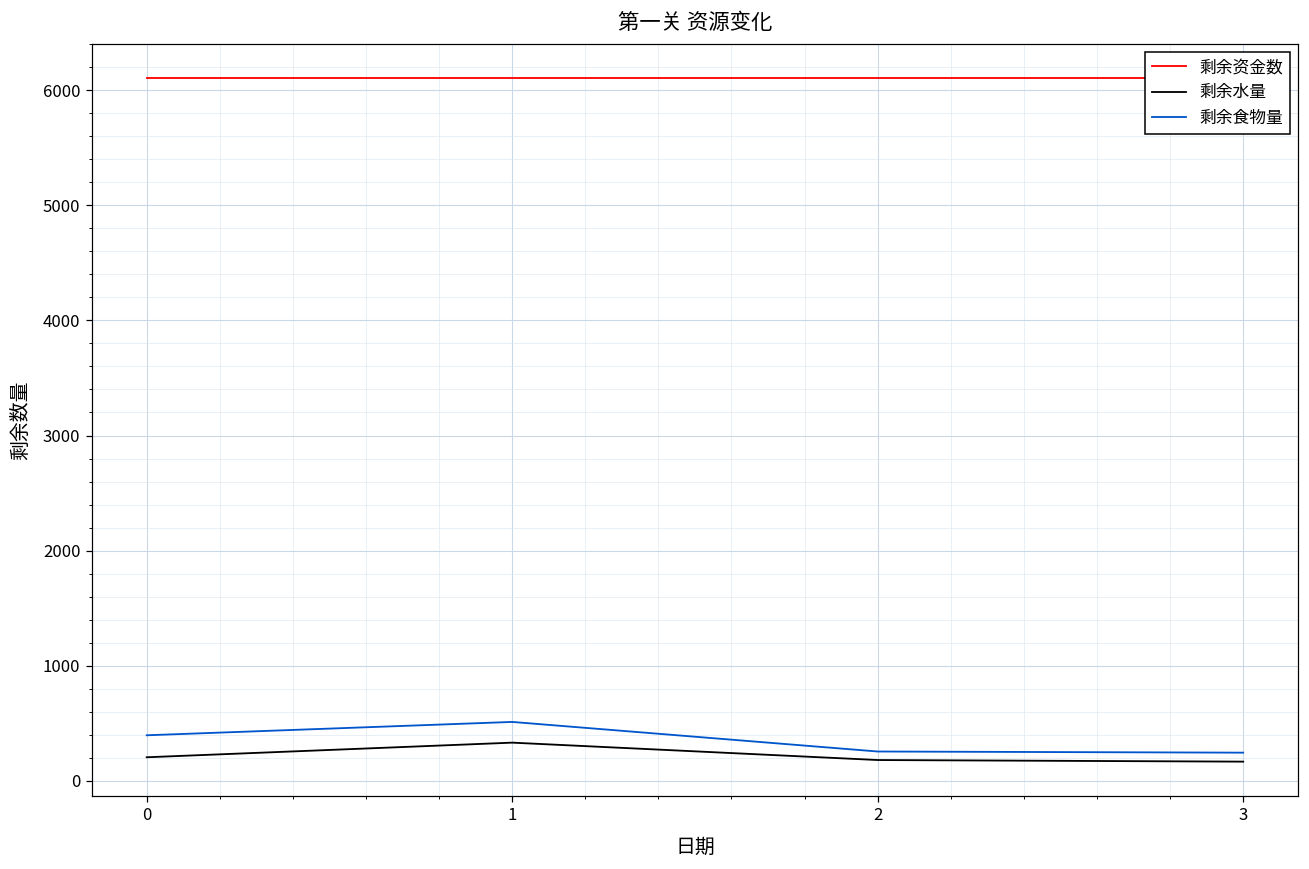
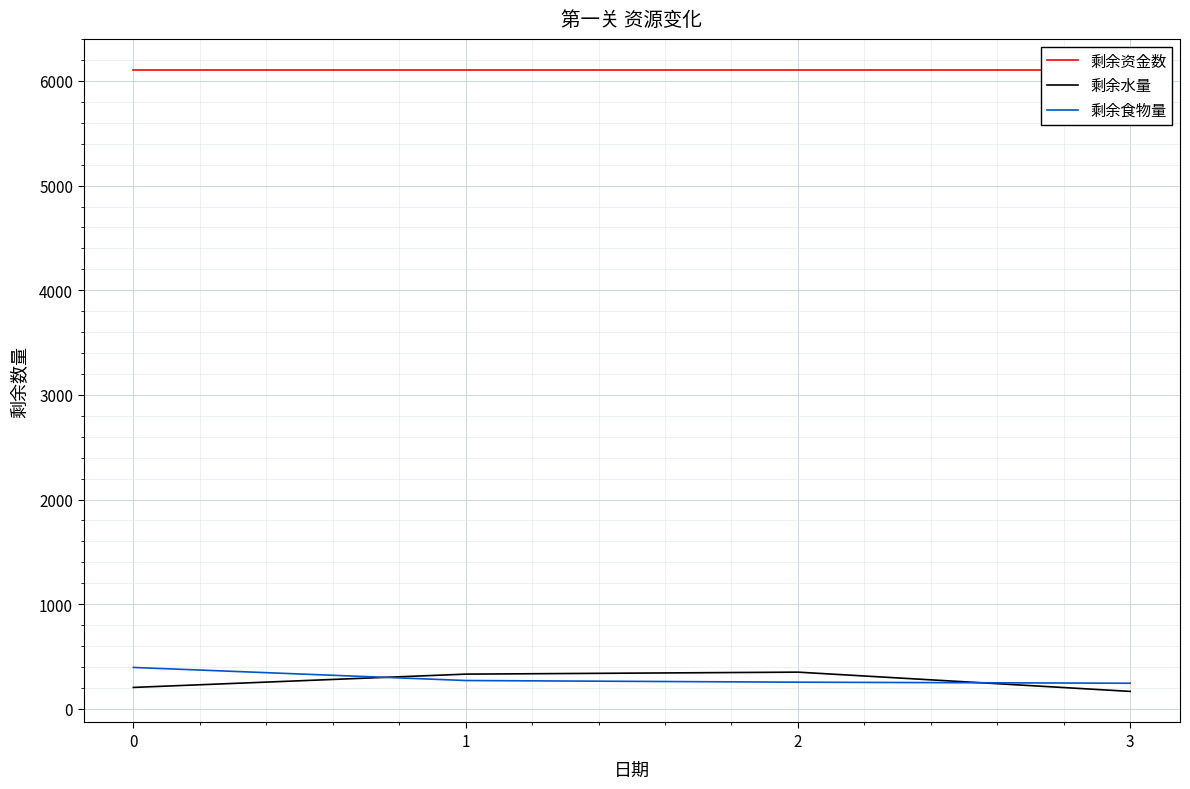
剩余食物量, 1: 510 -> 270
剩余水量, 2: 180 -> 350
